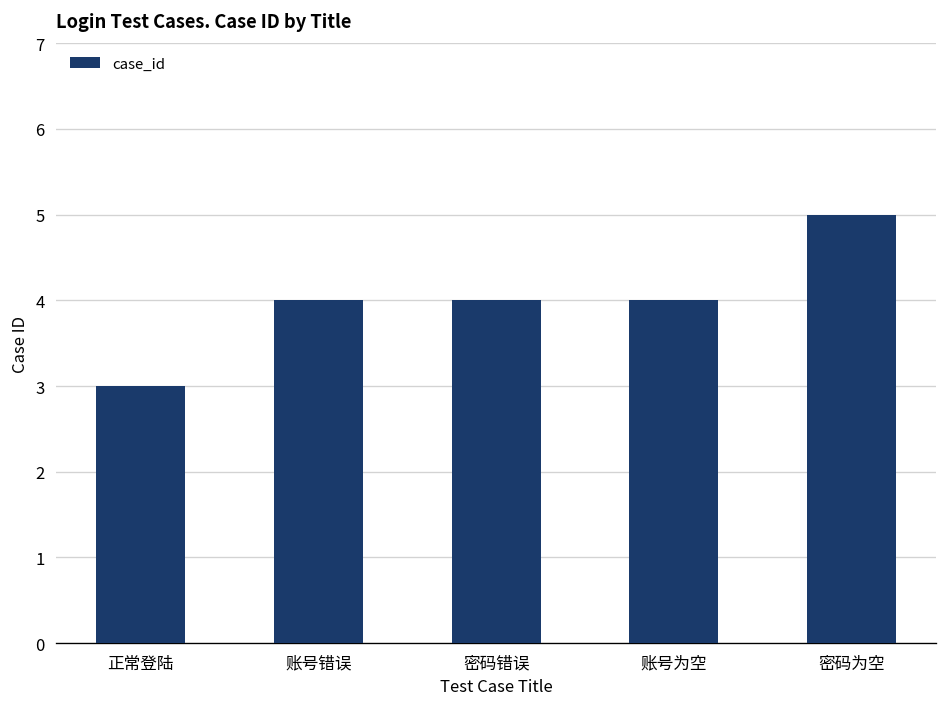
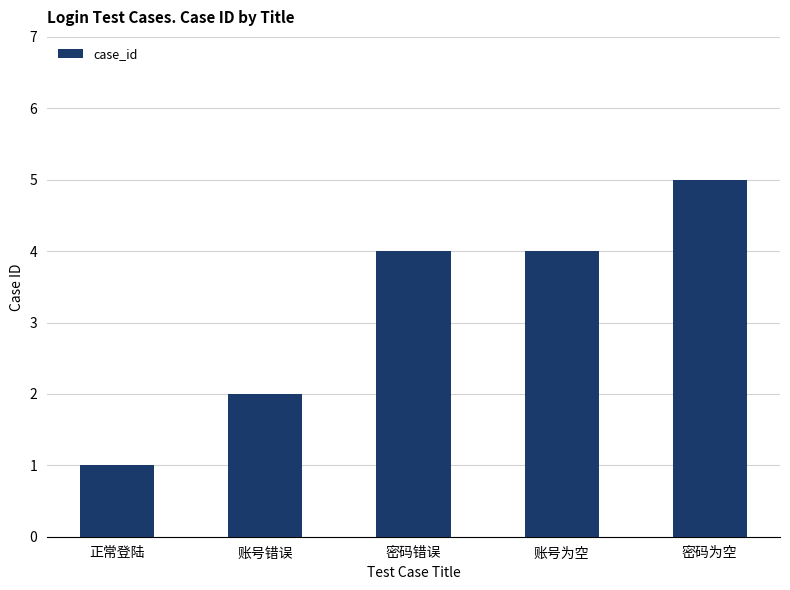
正常登陆: 3 -> 1
账号错误: 4 -> 2
